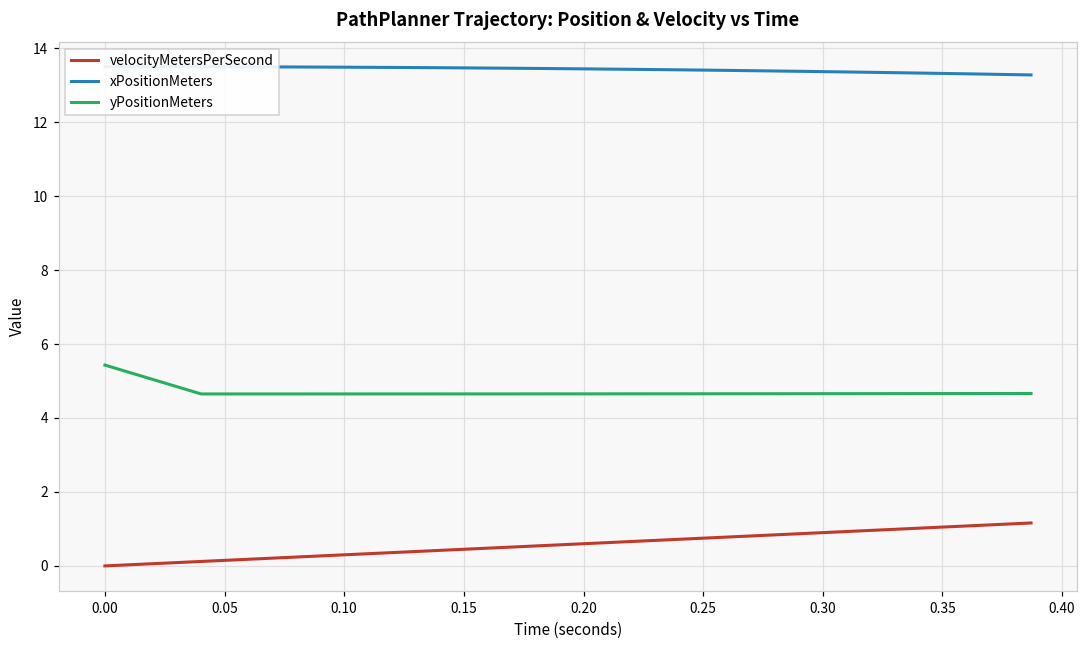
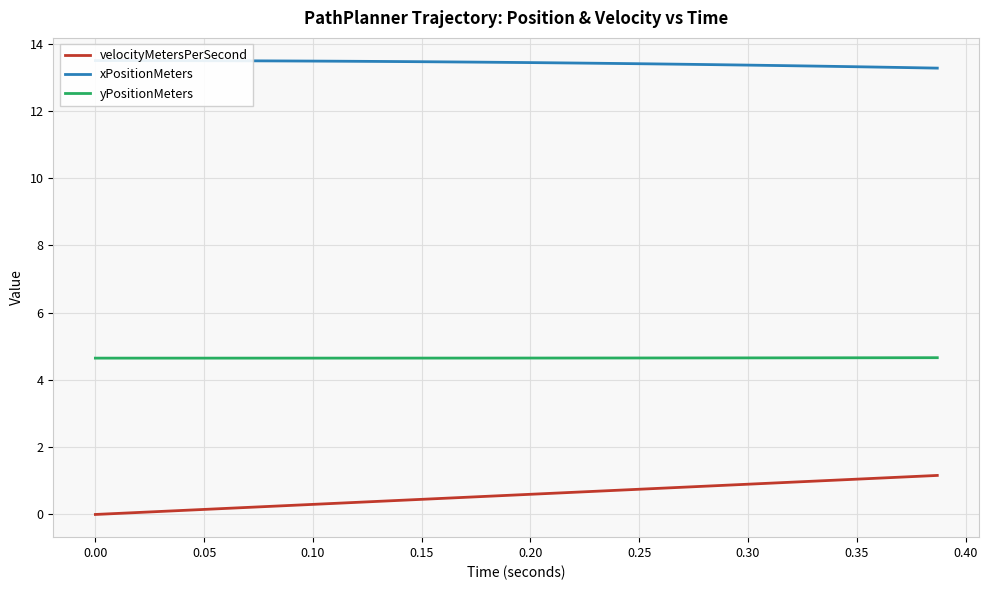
yPositionMeters, 0.00: 5.4 -> 4.7
